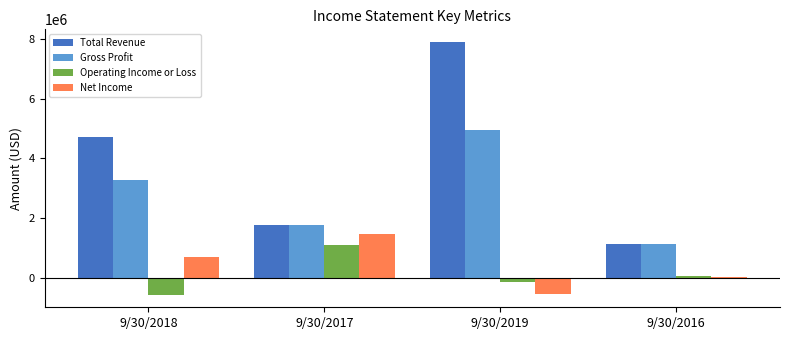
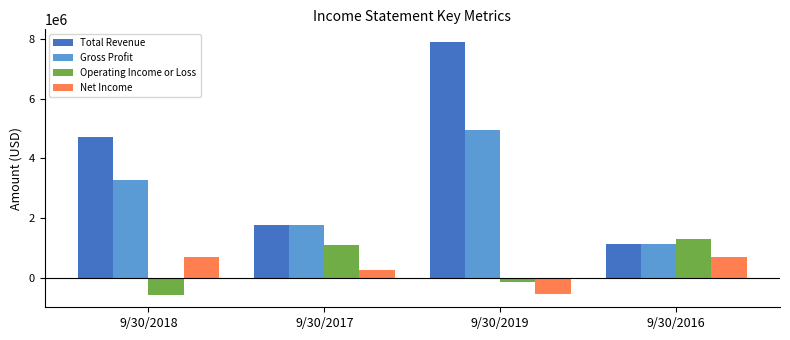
Net Income, 9/30/2017: 1500000 -> 300000
Operating Income or Loss, 9/30/2016: 100000 -> 1300000
Net Income, 9/30/2016: 0 -> 700000
